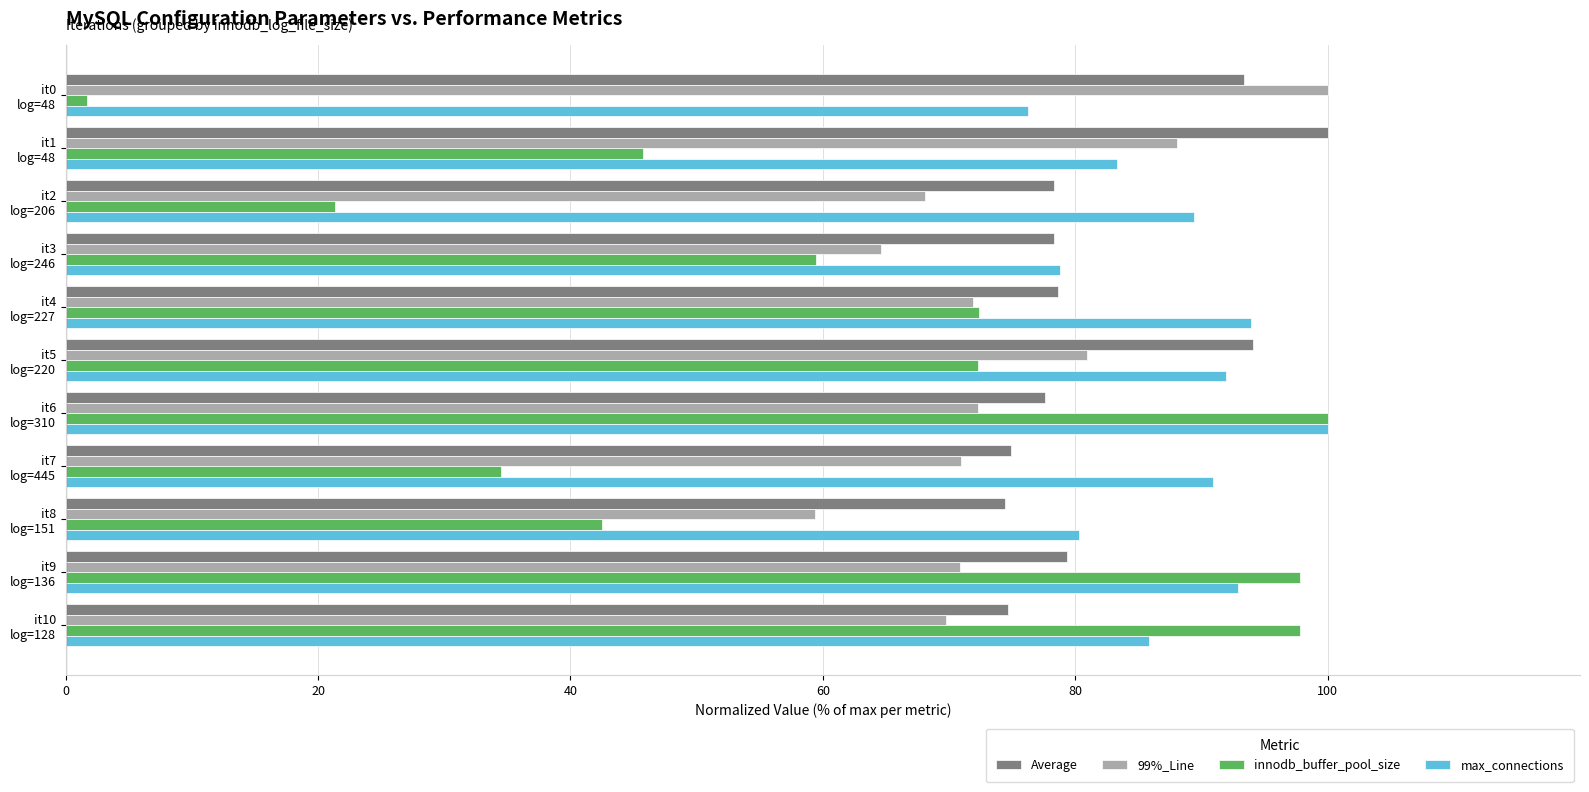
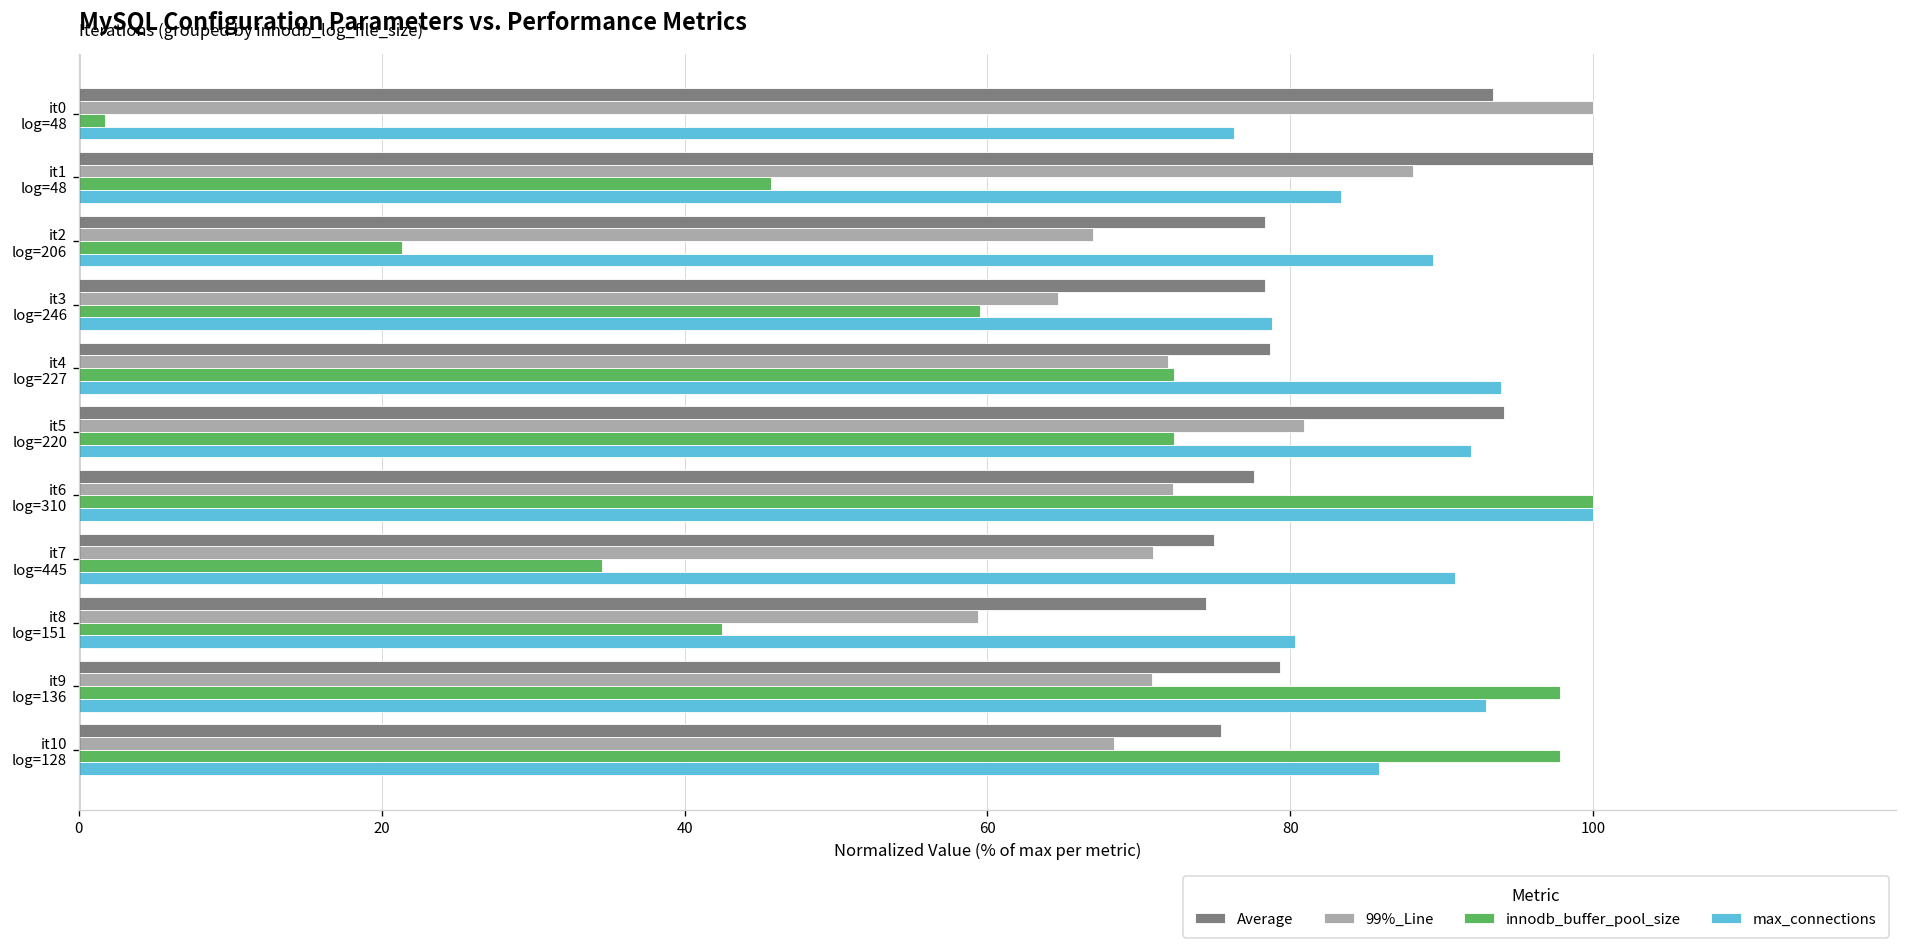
99%_Line, it2 log=206: 68.1 -> 67.0
Average, it10 log=128: 74.7 -> 75.4
99%_Line, it10 log=128: 69.7 -> 68.4
